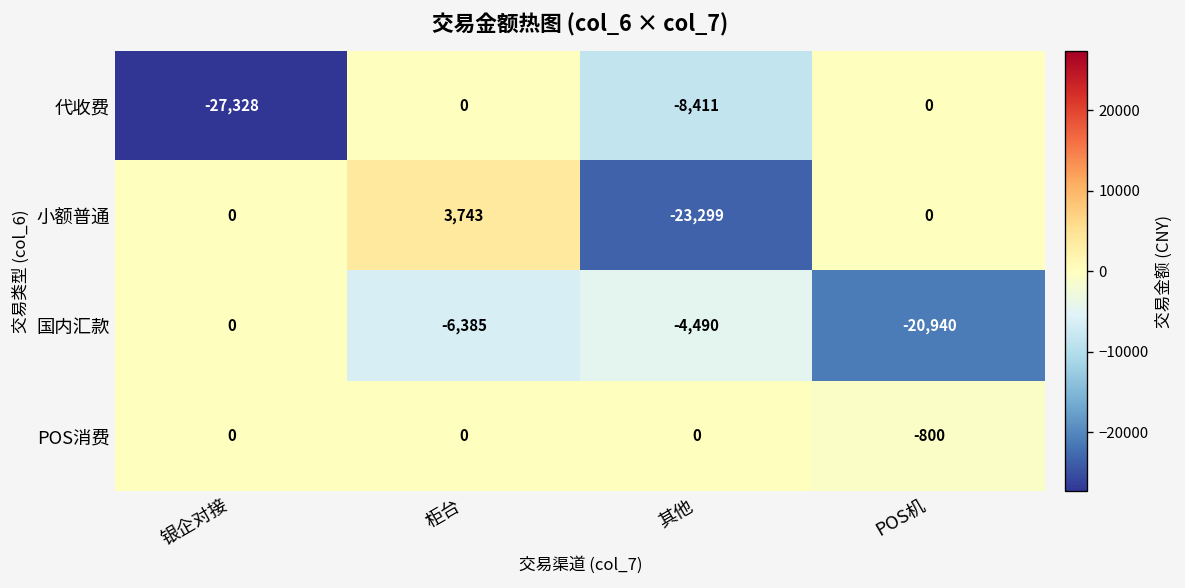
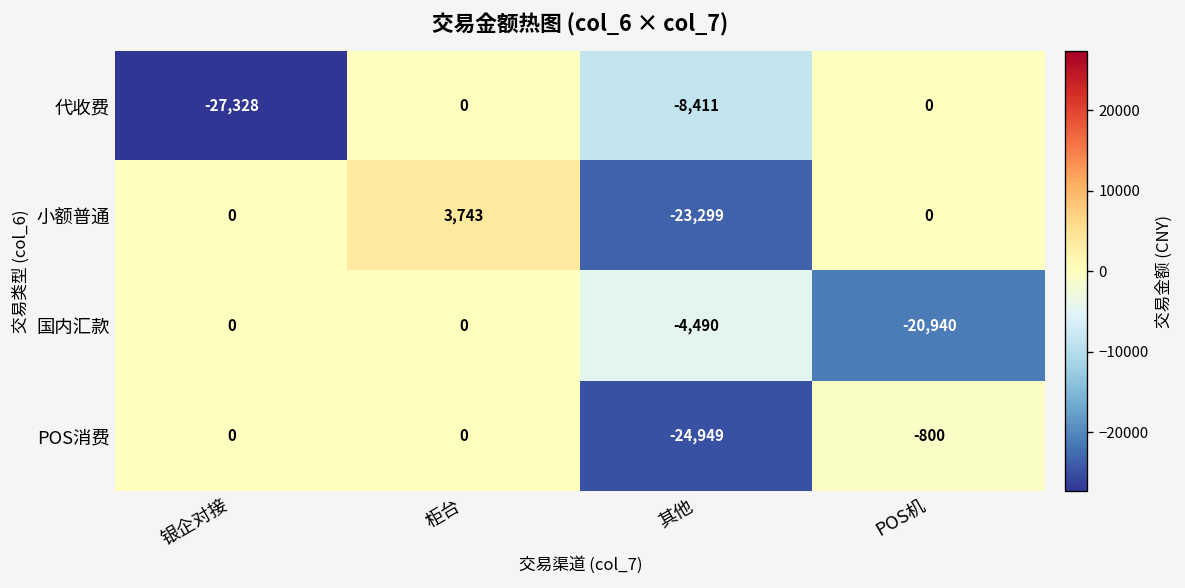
国内汇款, 柜台: -6,385 -> 0
POS消费, 其他: 0 -> -24,949
